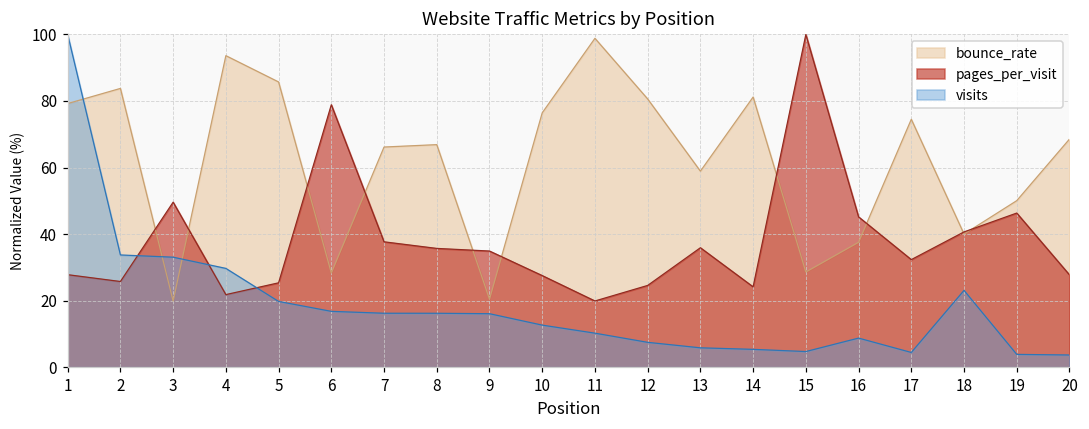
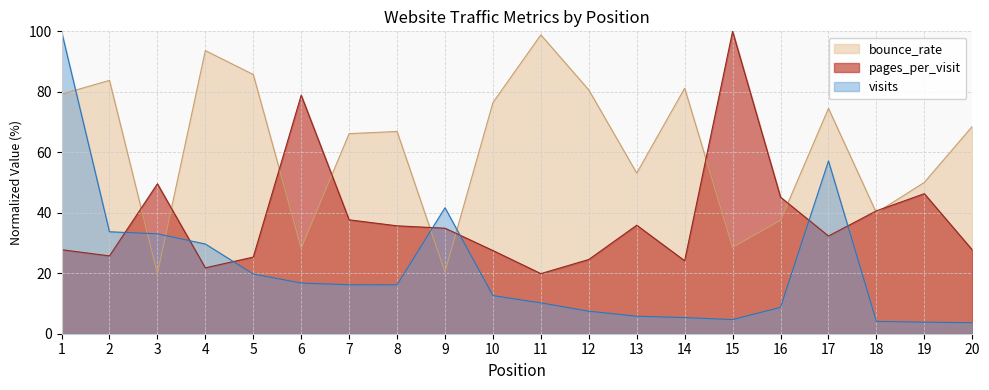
visits, 9: 16 -> 42
bounce_rate, 13: 59 -> 53
visits, 17: 4 -> 57
visits, 18: 23 -> 4
